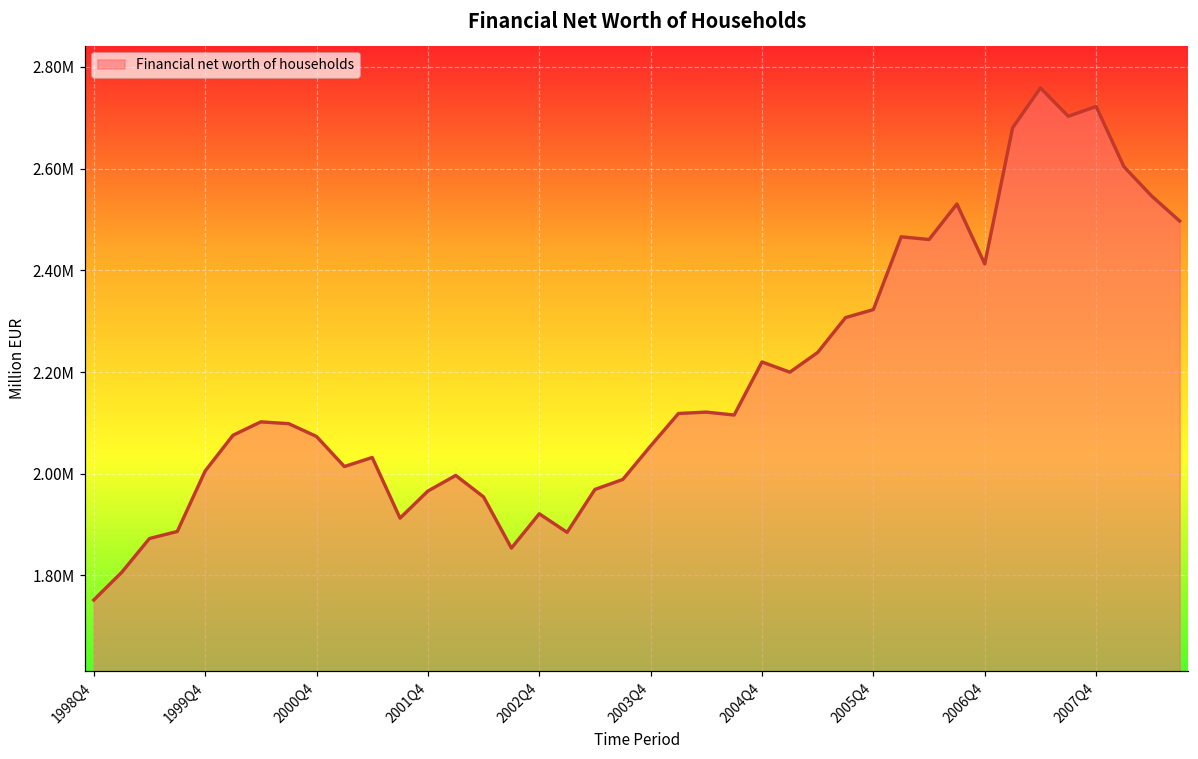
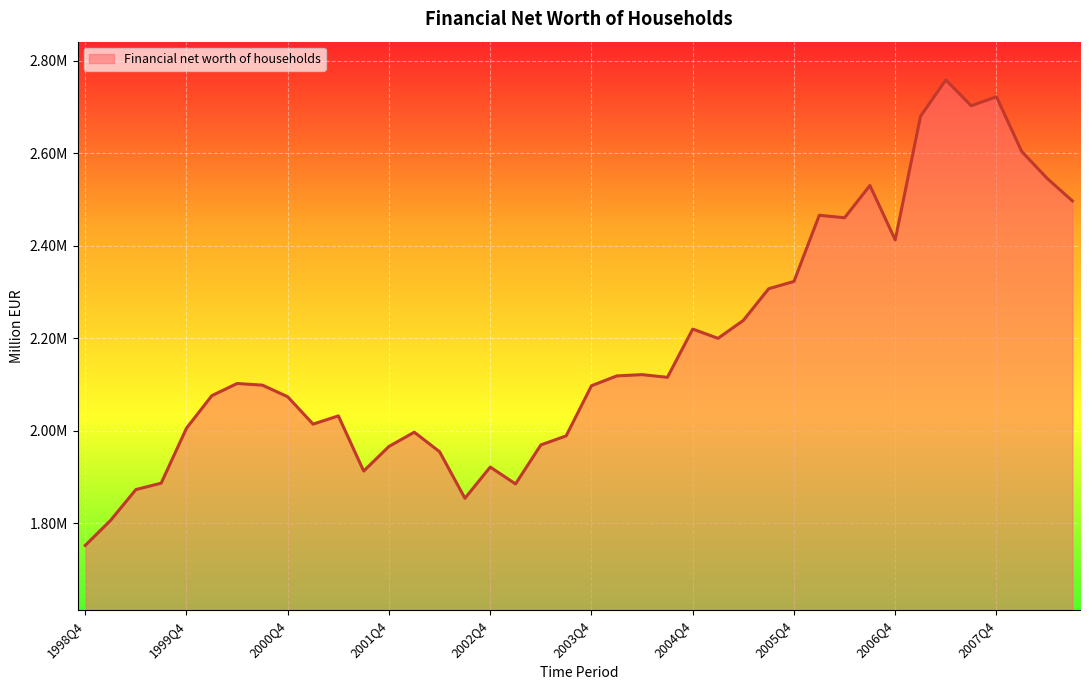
2003Q4: 2050000 -> 2100000
